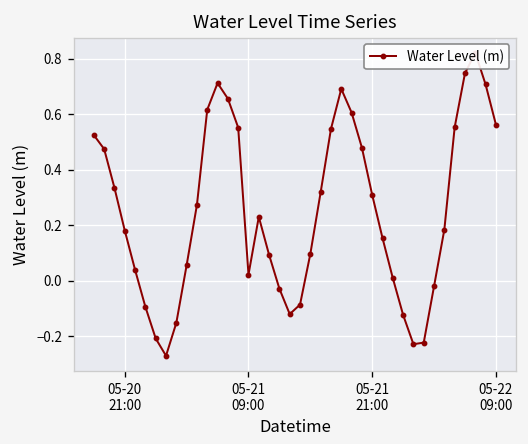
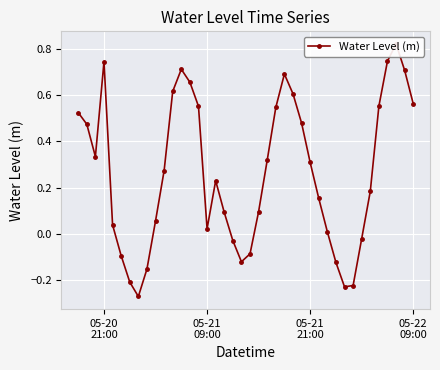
05-20 21:00: 0.18 -> 0.74
